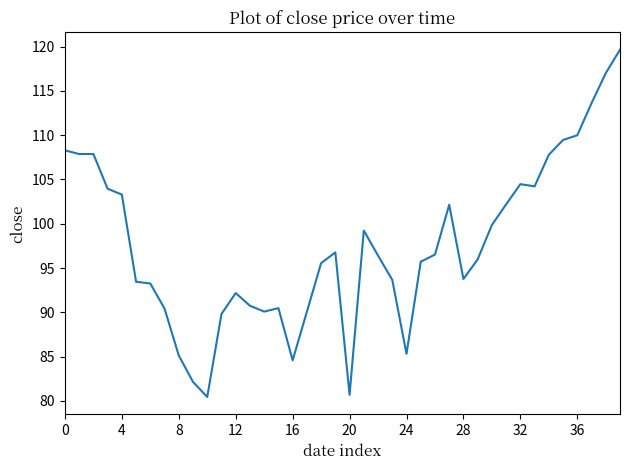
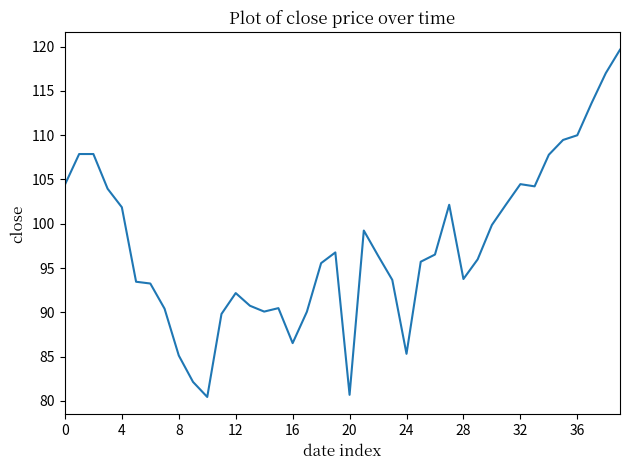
0: 108 -> 104
4: 103 -> 102
16: 85 -> 87
